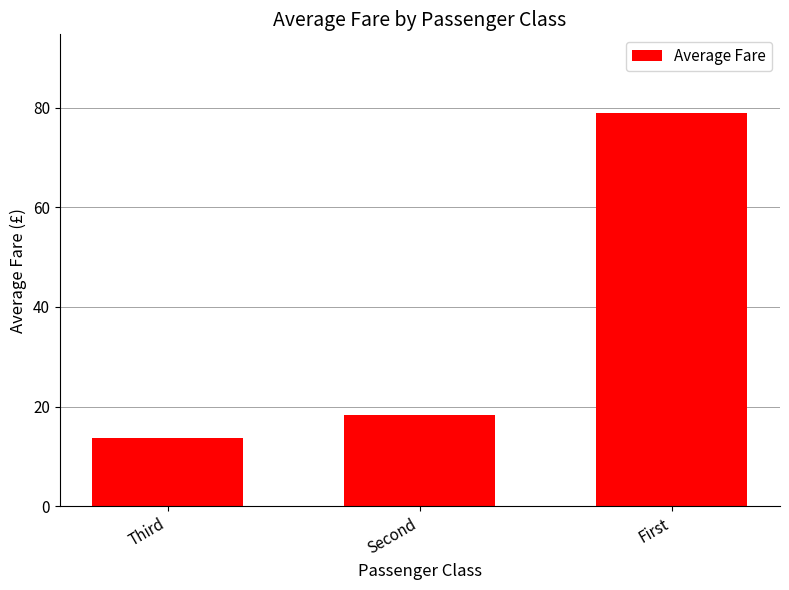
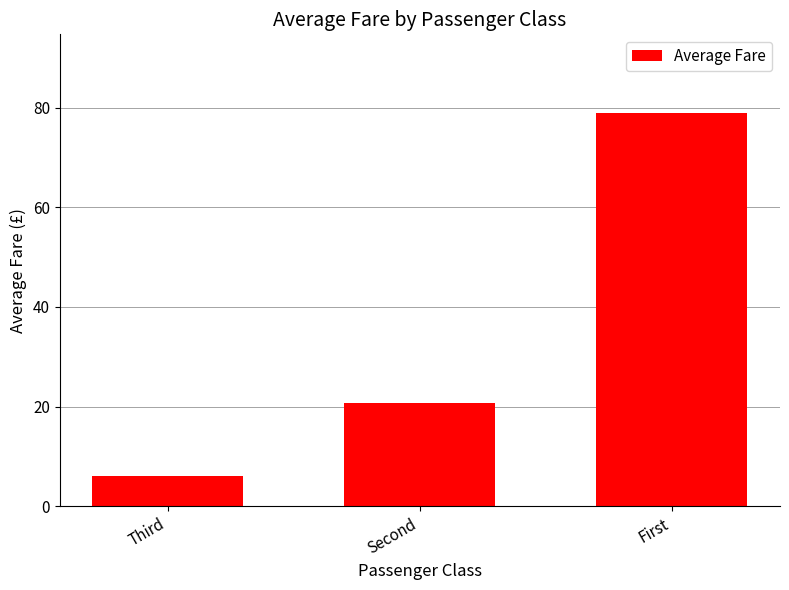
Third: 14 -> 6
Second: 18 -> 21
